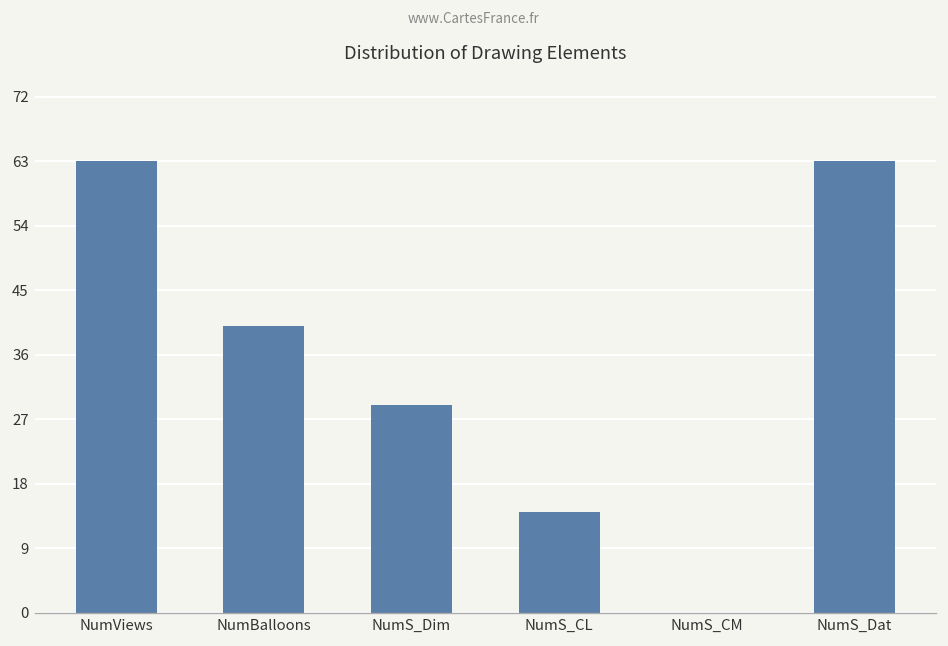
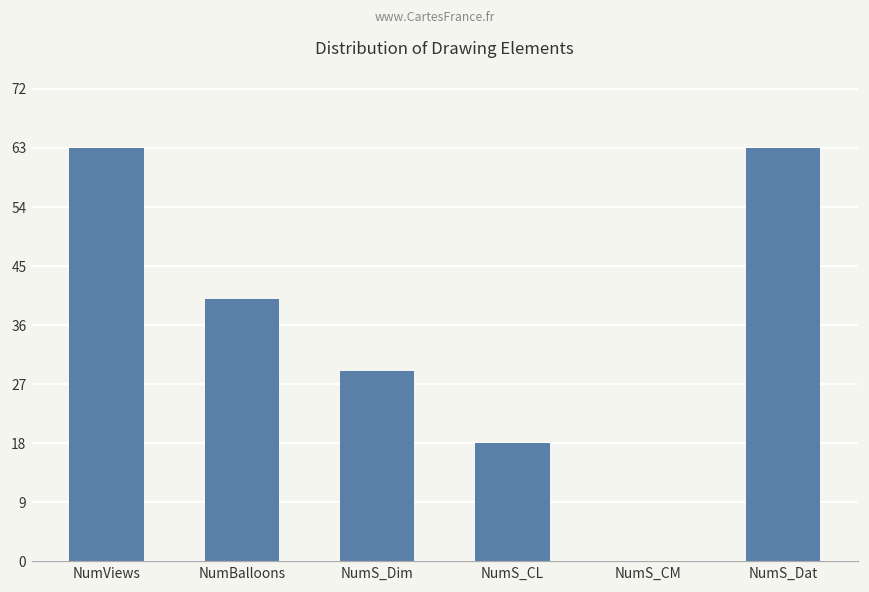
NumS_CL: 14 -> 18
